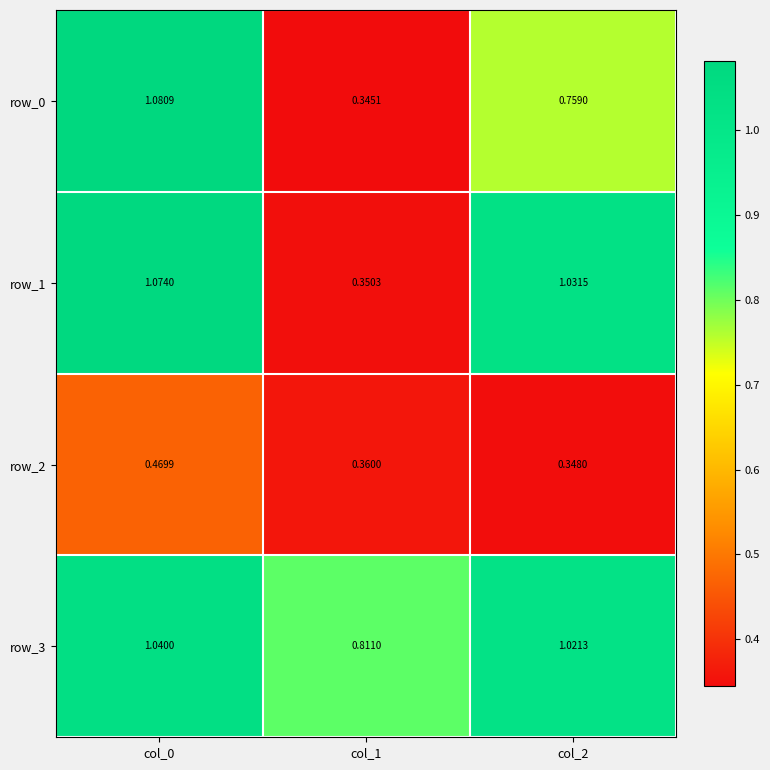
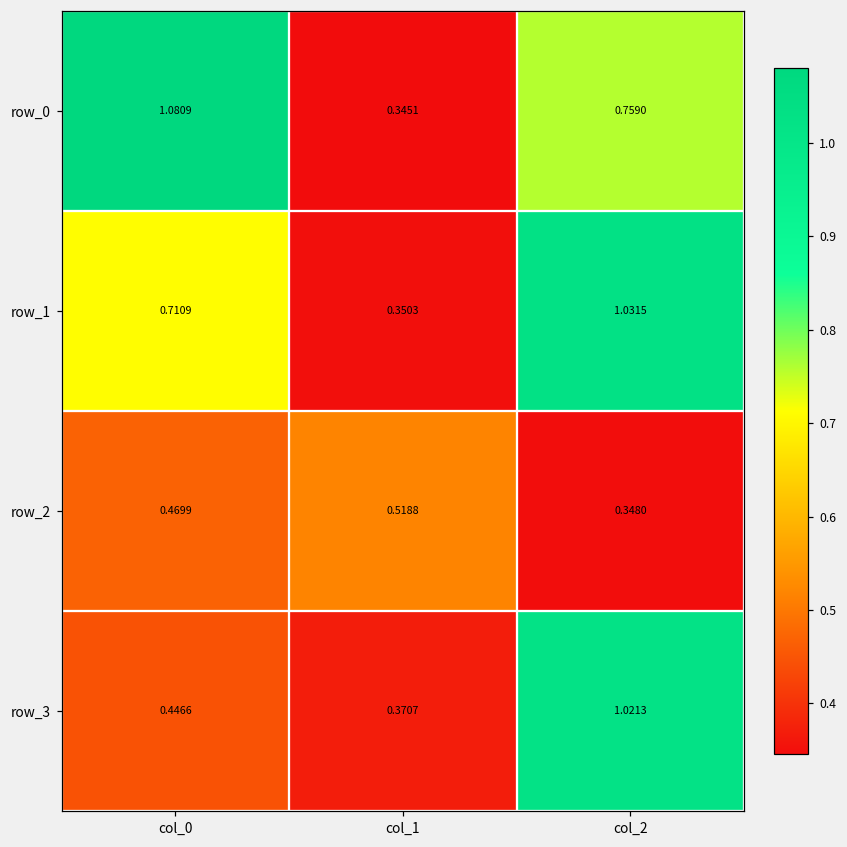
row_1, col_0: 1.0740 -> 0.7109
row_2, col_1: 0.3600 -> 0.5188
row_3, col_0: 1.0400 -> 0.4466
row_3, col_1: 0.8110 -> 0.3707
